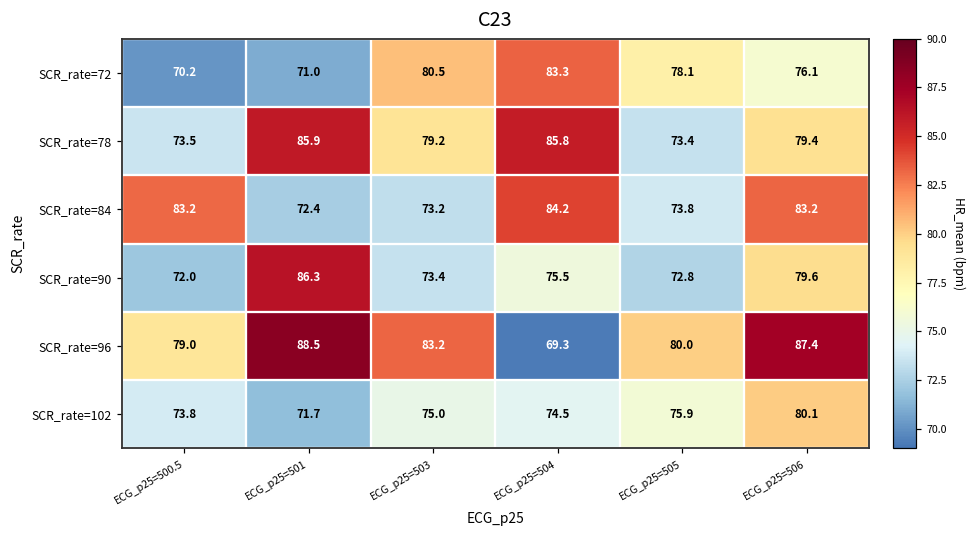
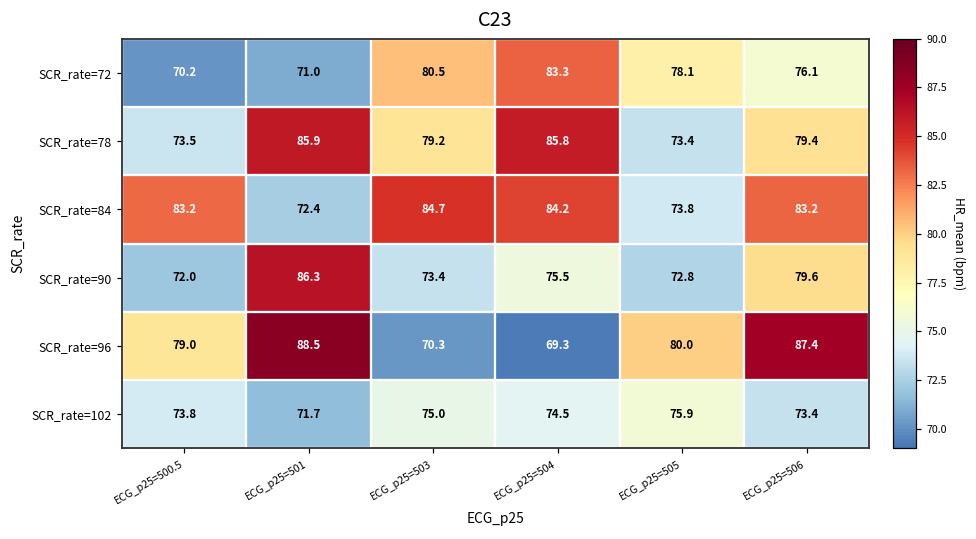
SCR_rate=84, ECG_p25=503: 73.2 -> 84.7
SCR_rate=96, ECG_p25=503: 83.2 -> 70.3
SCR_rate=102, ECG_p25=506: 80.1 -> 73.4
